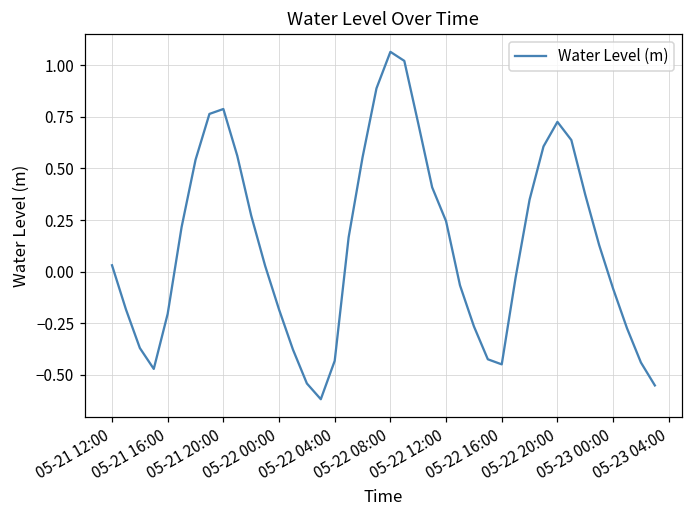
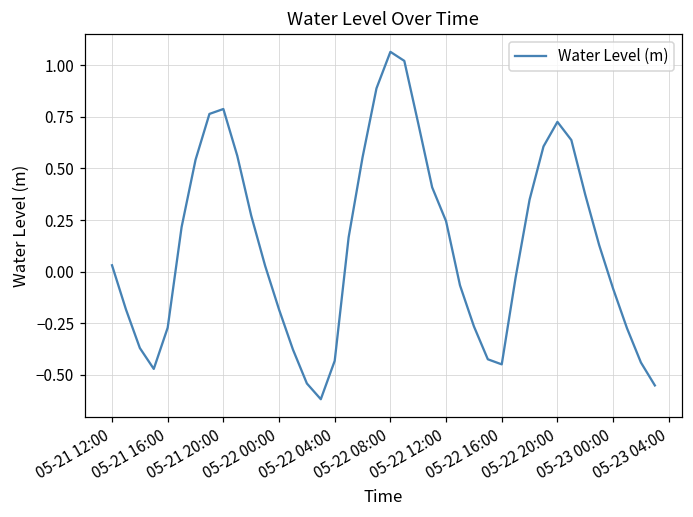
05-21 16:00: -0.20 -> -0.27
